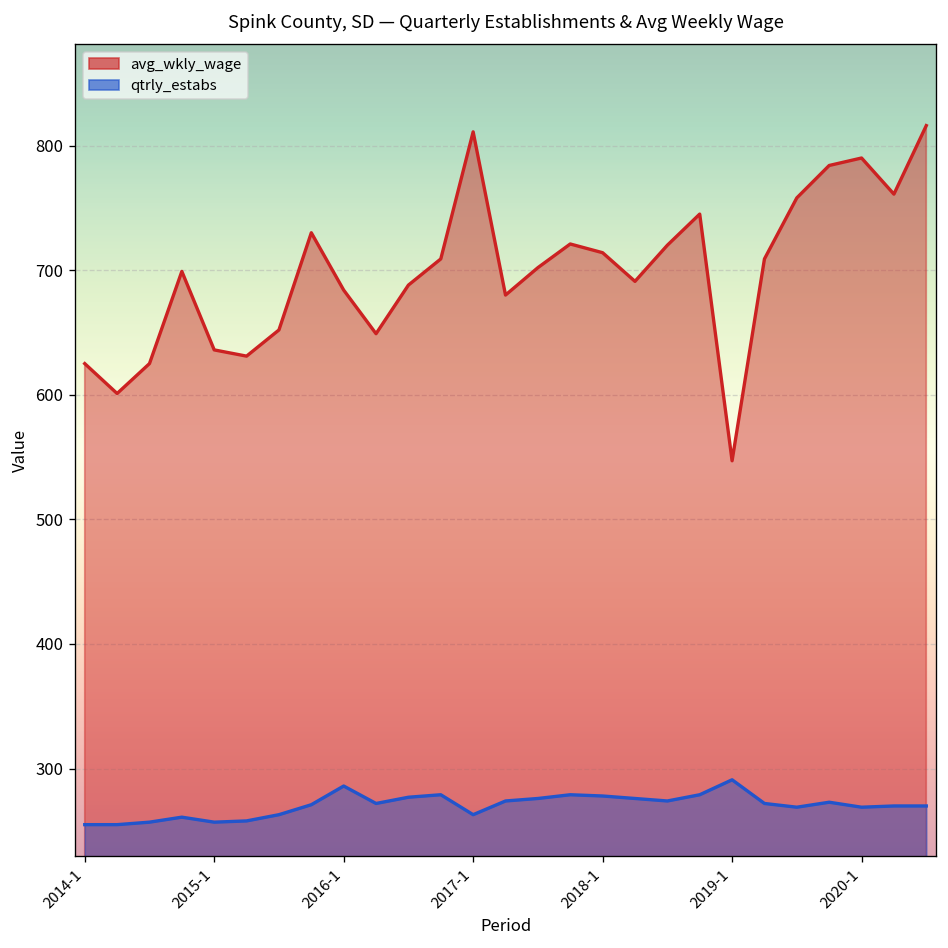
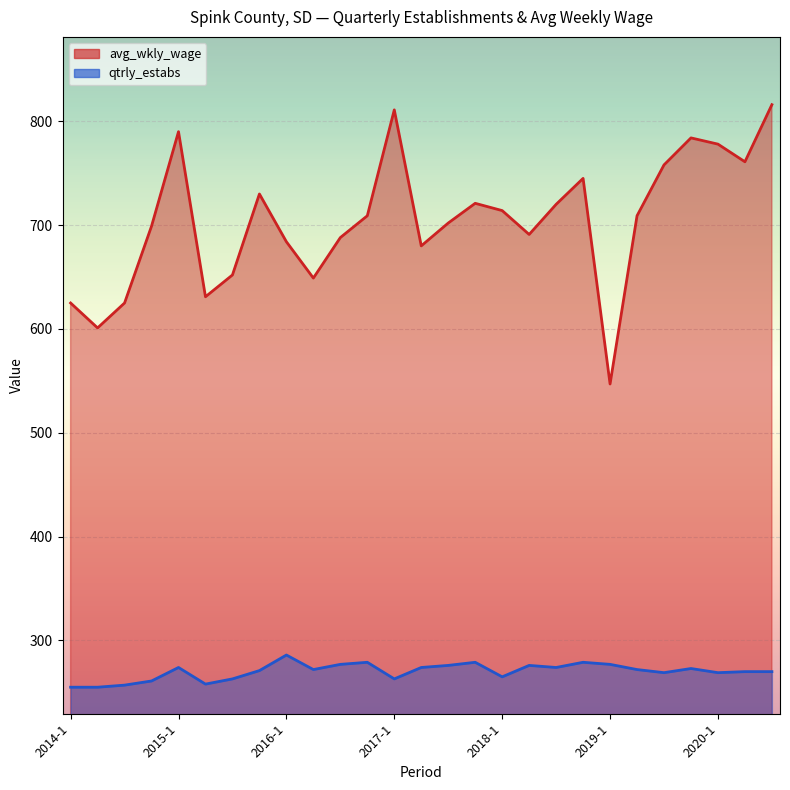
avg_wkly_wage, 2015-1: 636 -> 790
qtrly_estabs, 2015-1: 257 -> 274
qtrly_estabs, 2018-1: 278 -> 265
qtrly_estabs, 2019-1: 291 -> 277
avg_wkly_wage, 2020-1: 790 -> 778
